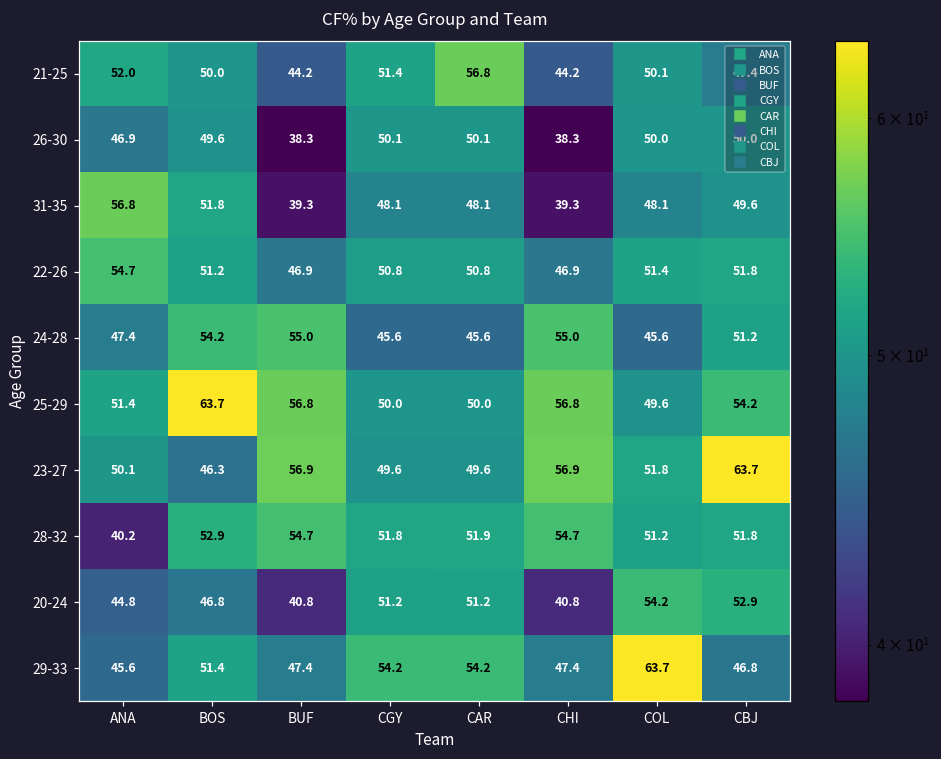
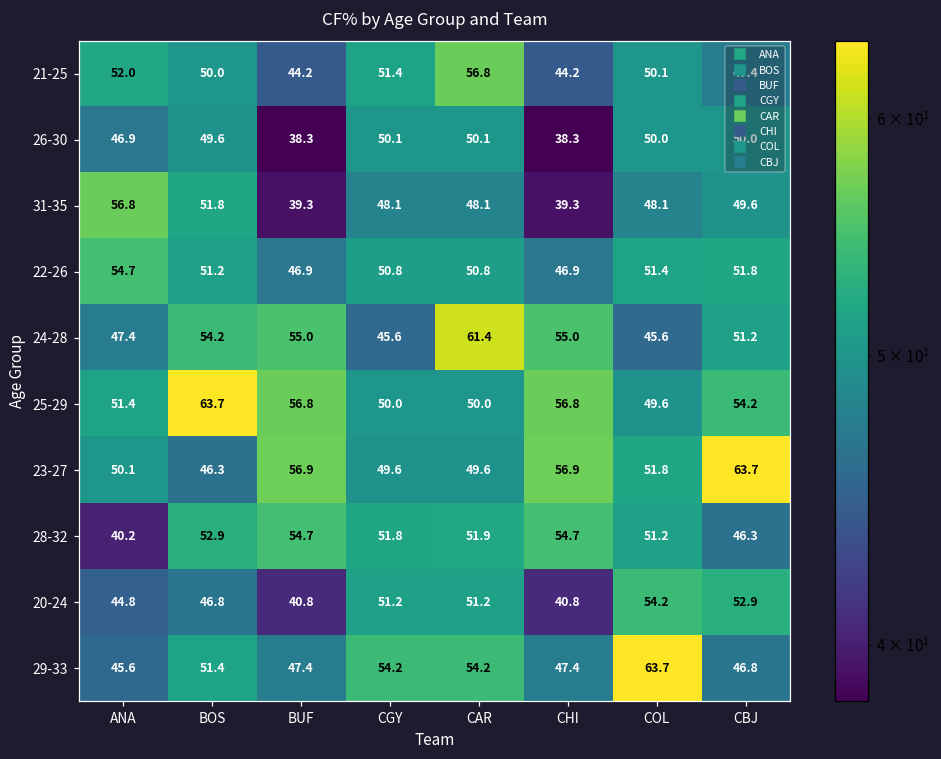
24-28, CAR: 45.6 -> 61.4
28-32, CBJ: 51.8 -> 46.3
